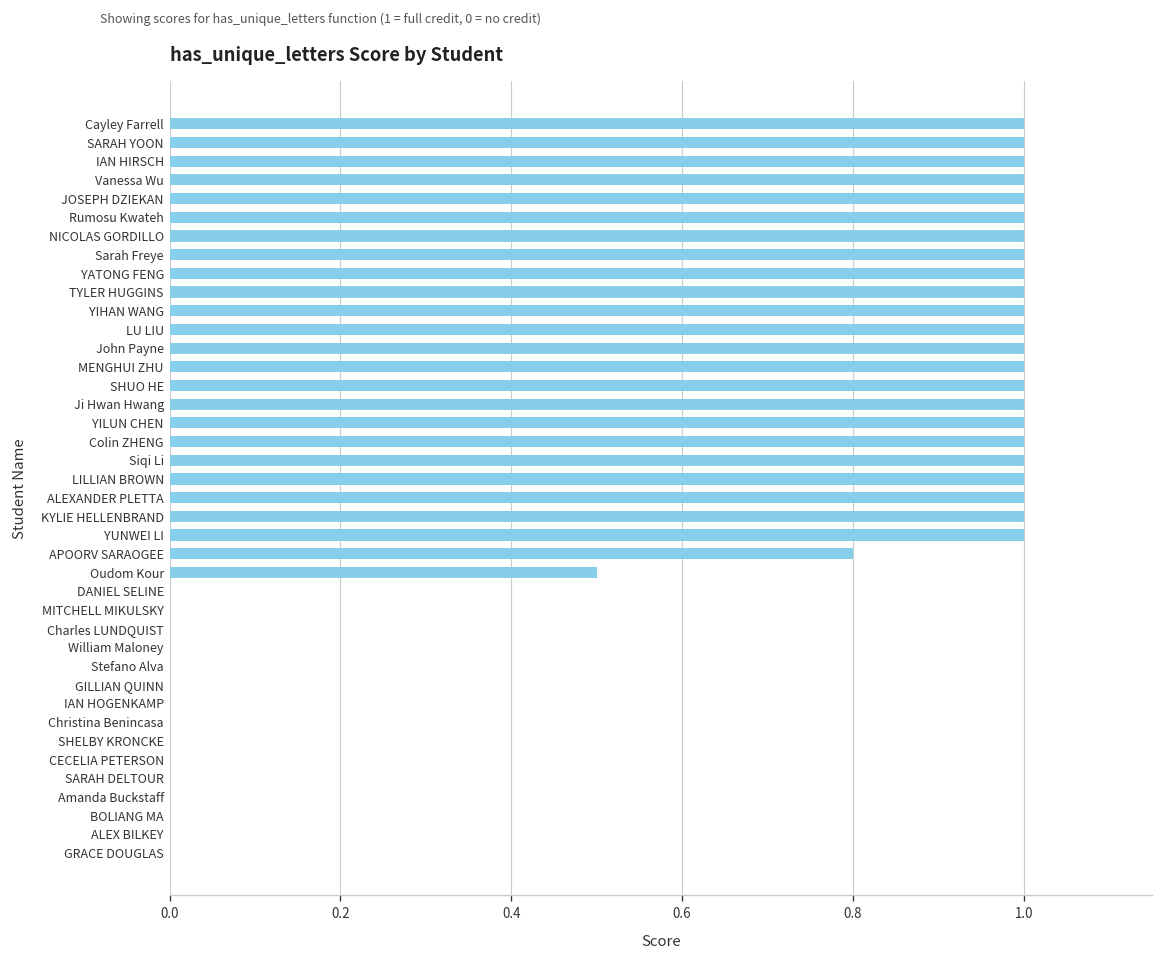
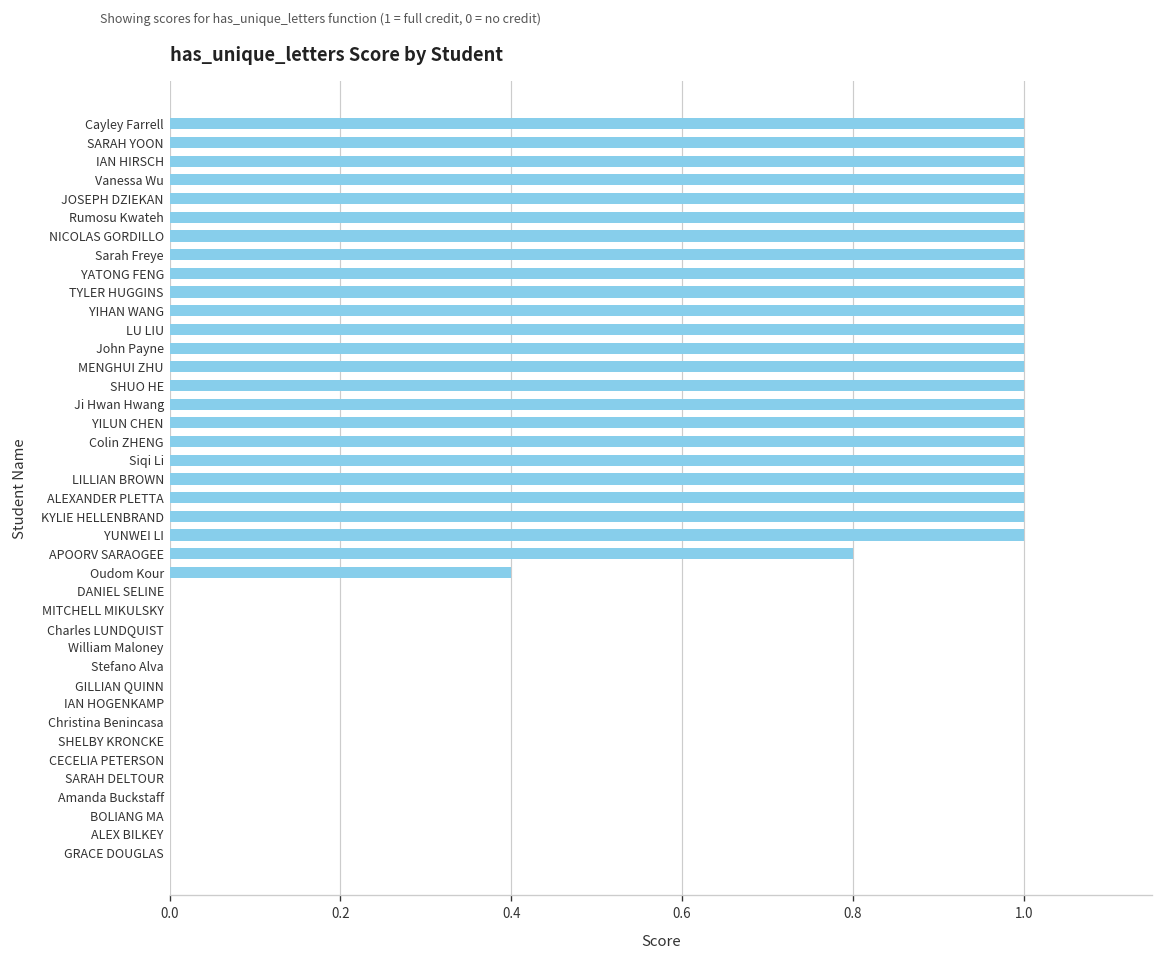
Oudom Kour: 0.5 -> 0.4
